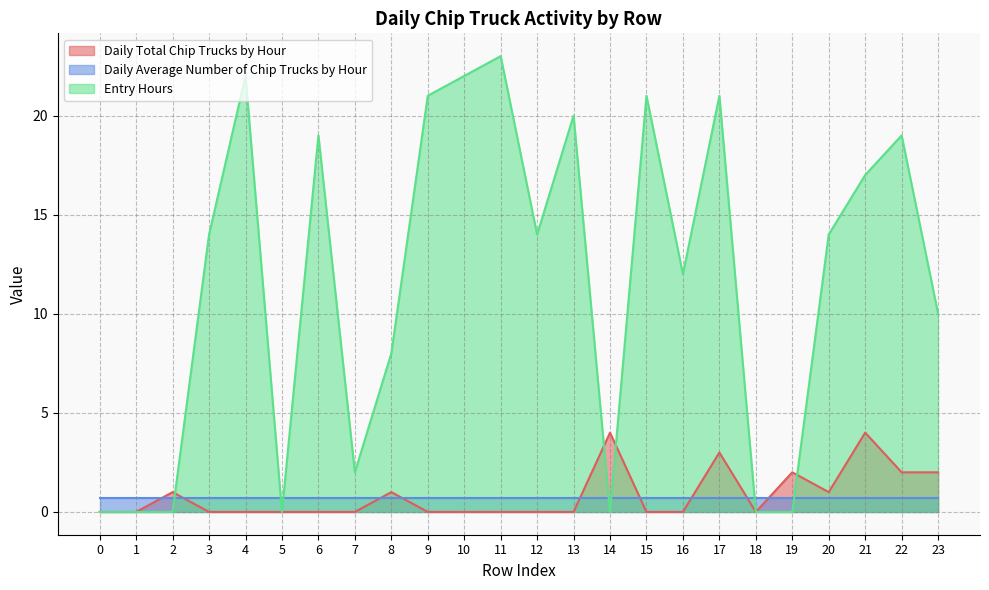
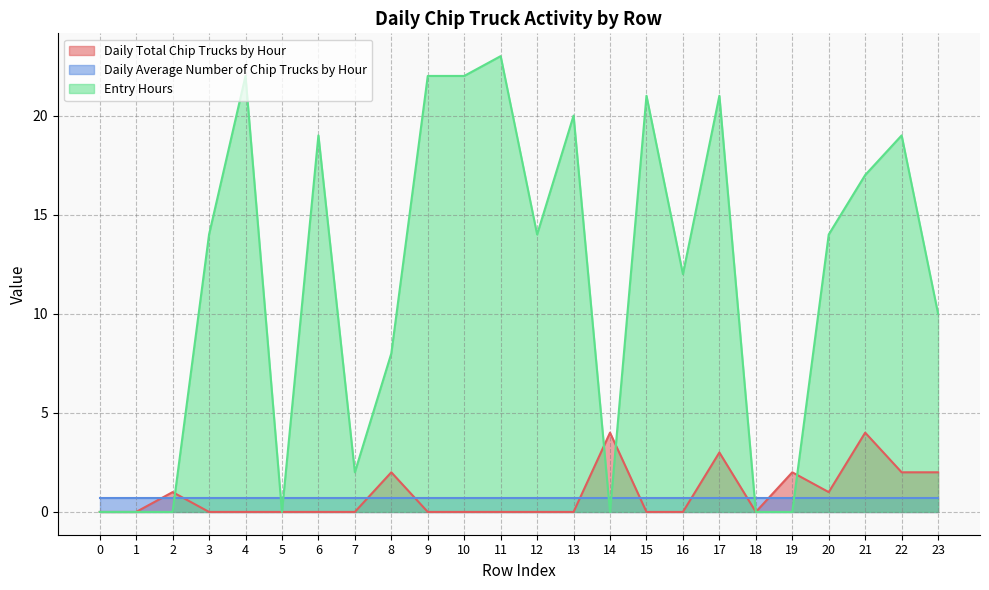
Daily Total Chip Trucks by Hour, 8: 1 -> 2
Entry Hours, 9: 21 -> 22
